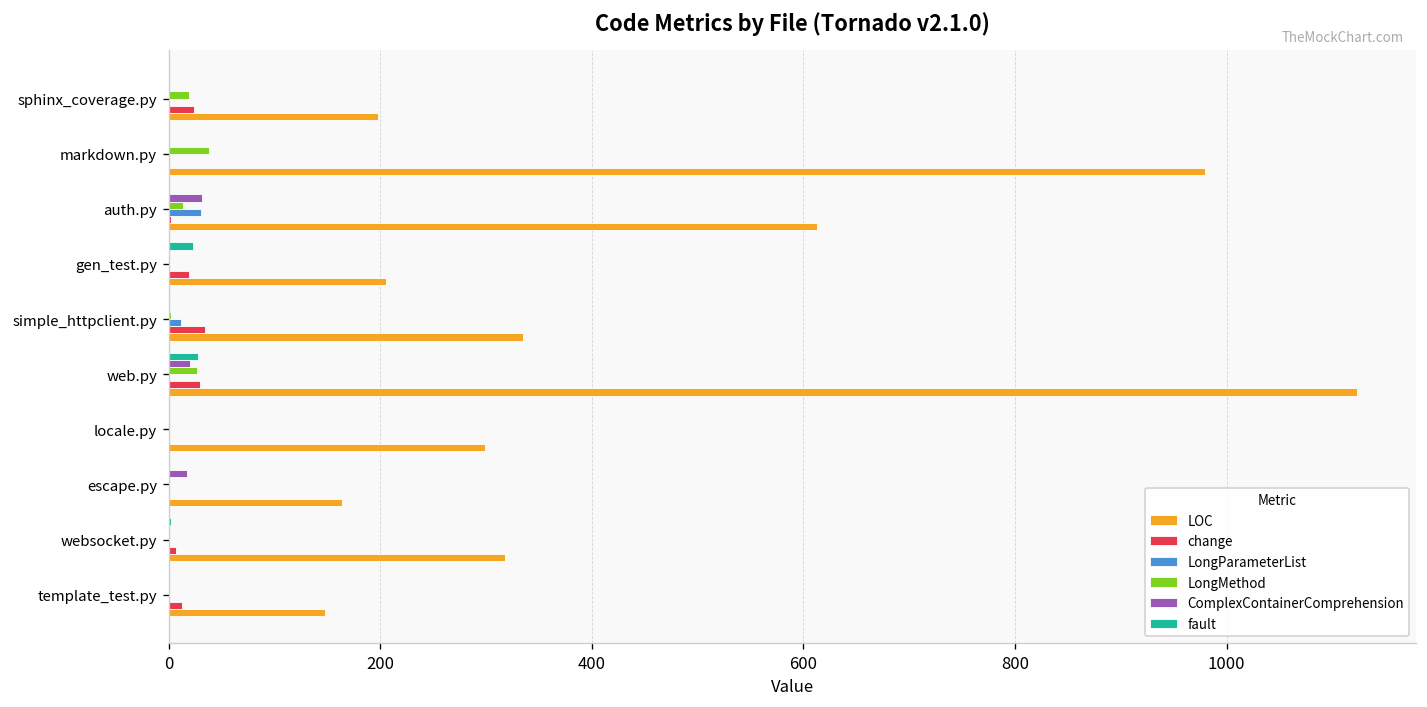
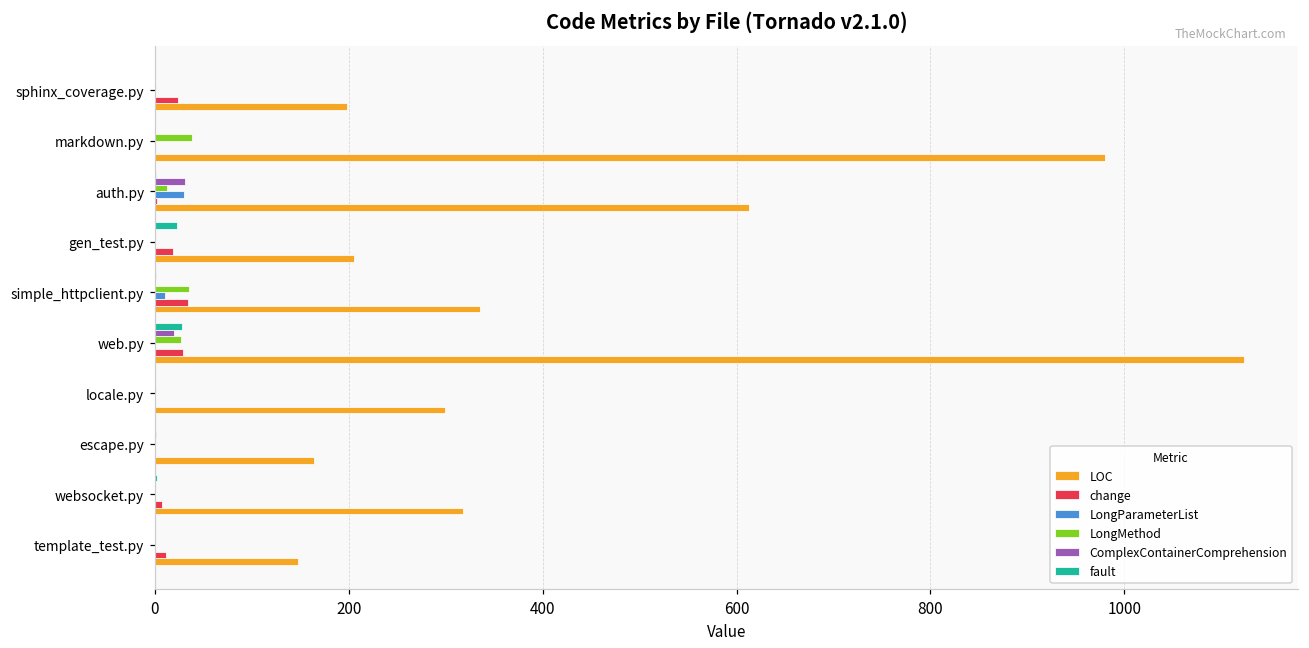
LongMethod, sphinx_coverage.py: 20 -> 0
LongMethod, simple_httpclient.py: 0 -> 40
ComplexContainerComprehension, escape.py: 20 -> 0
